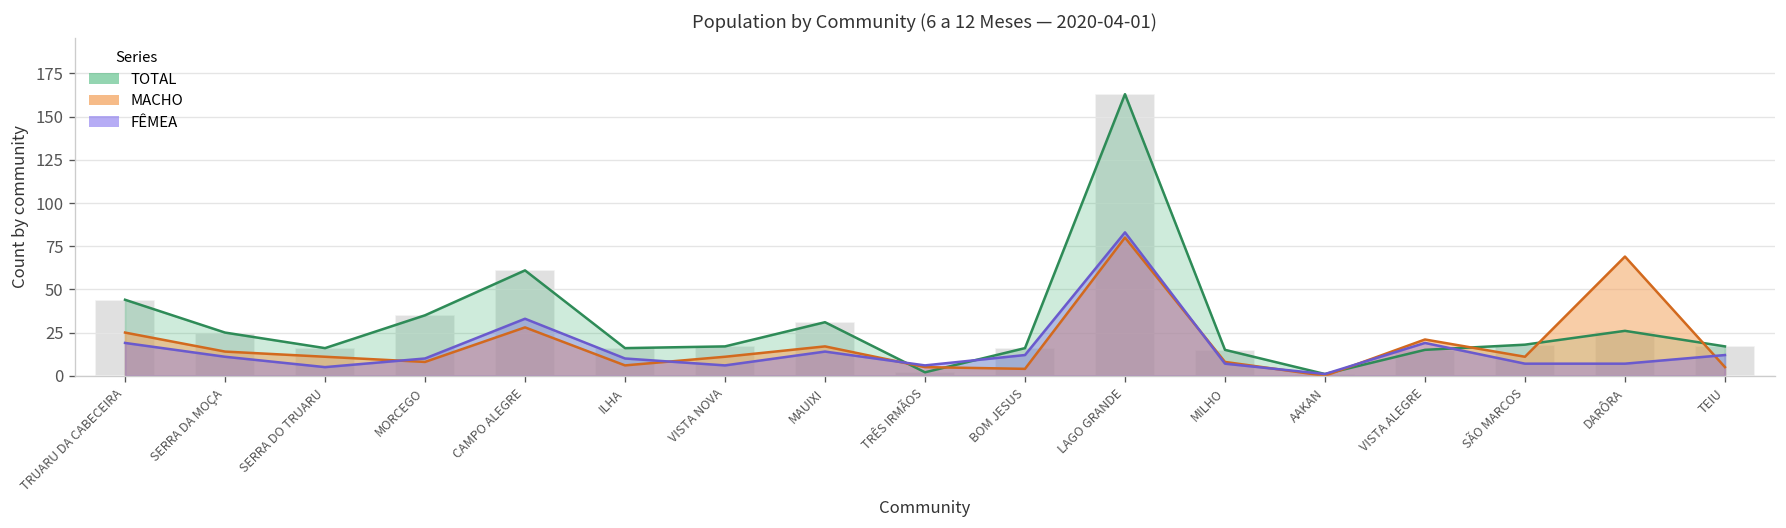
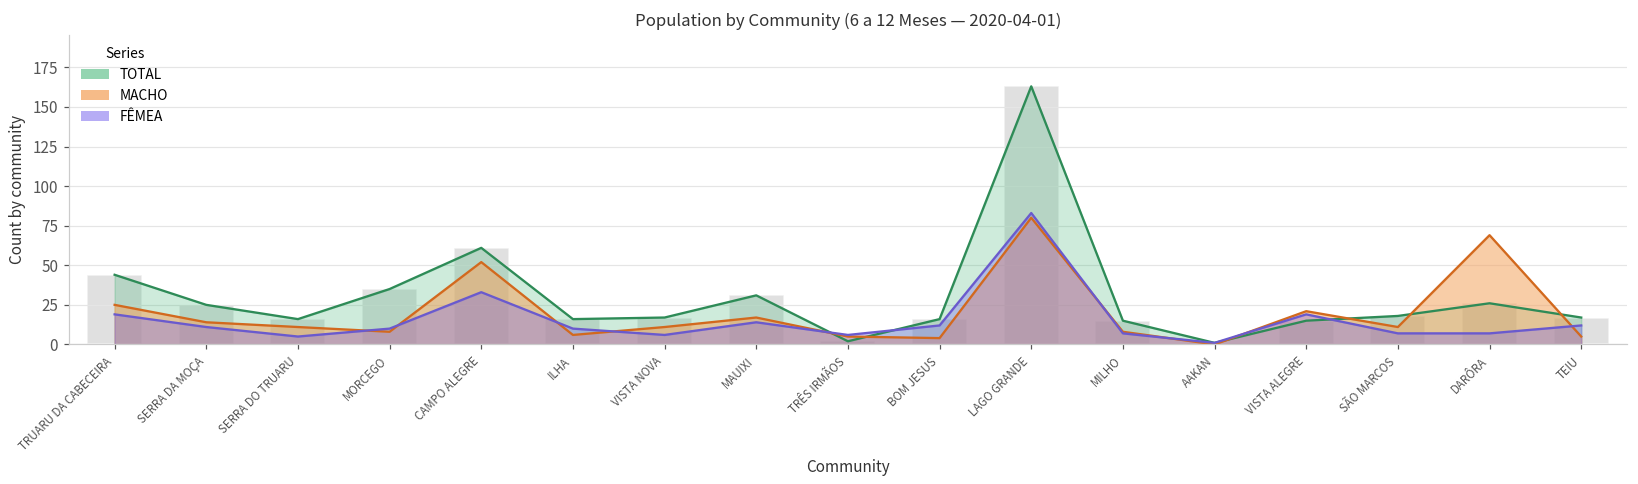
MACHO, CAMPO ALEGRE: 28 -> 52
